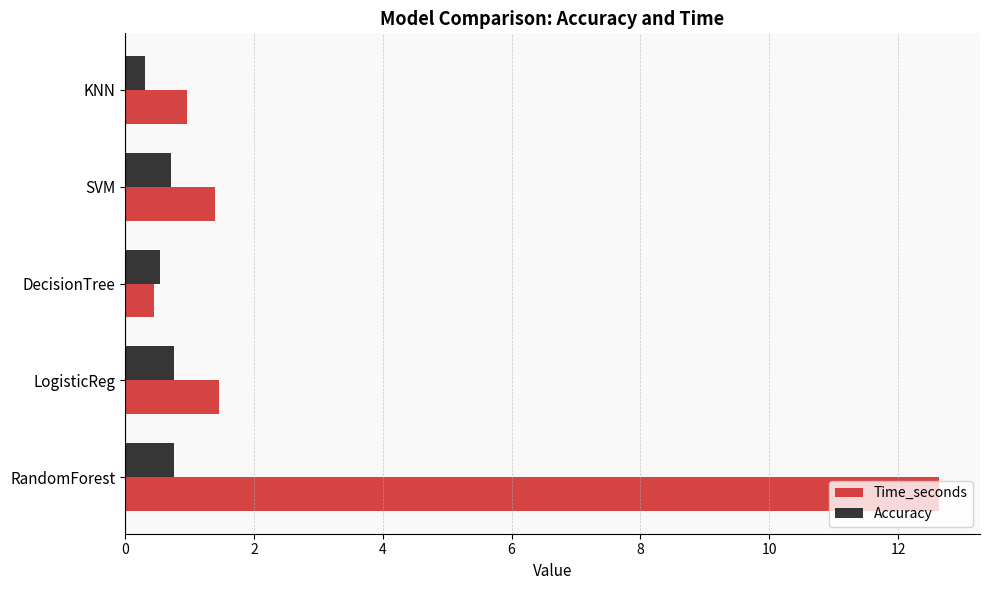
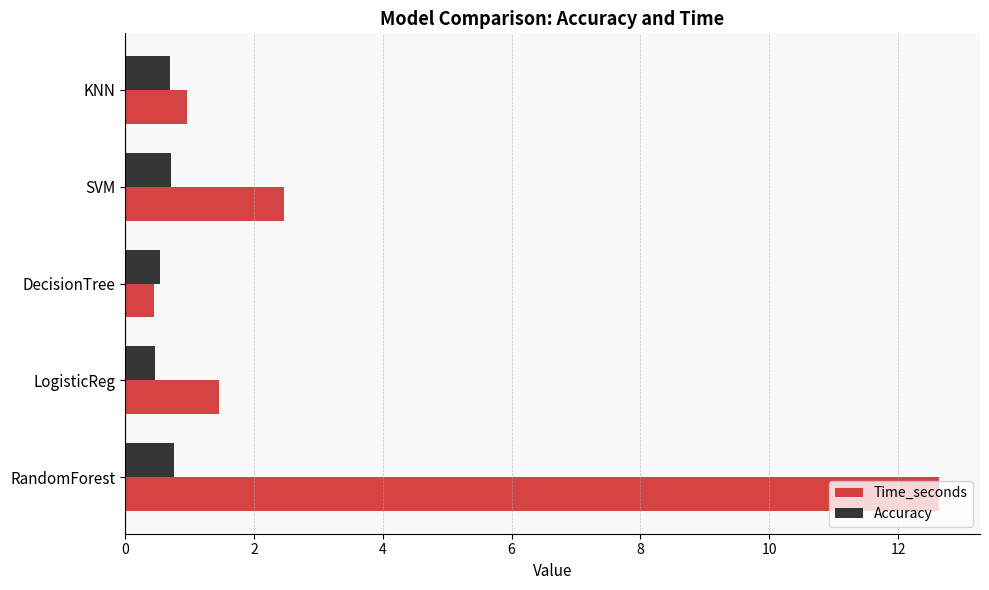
Accuracy, KNN: 0.3 -> 0.7
Time_seconds, SVM: 1.4 -> 2.5
Accuracy, LogisticReg: 0.8 -> 0.5
